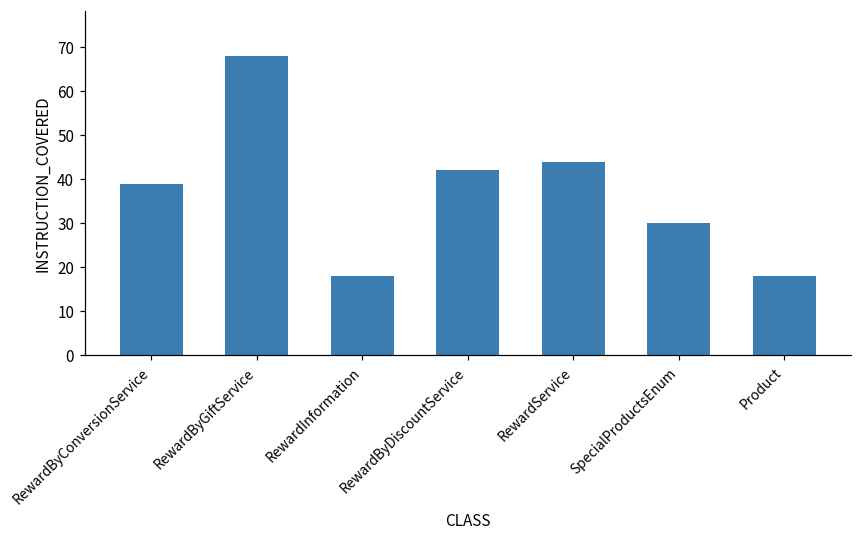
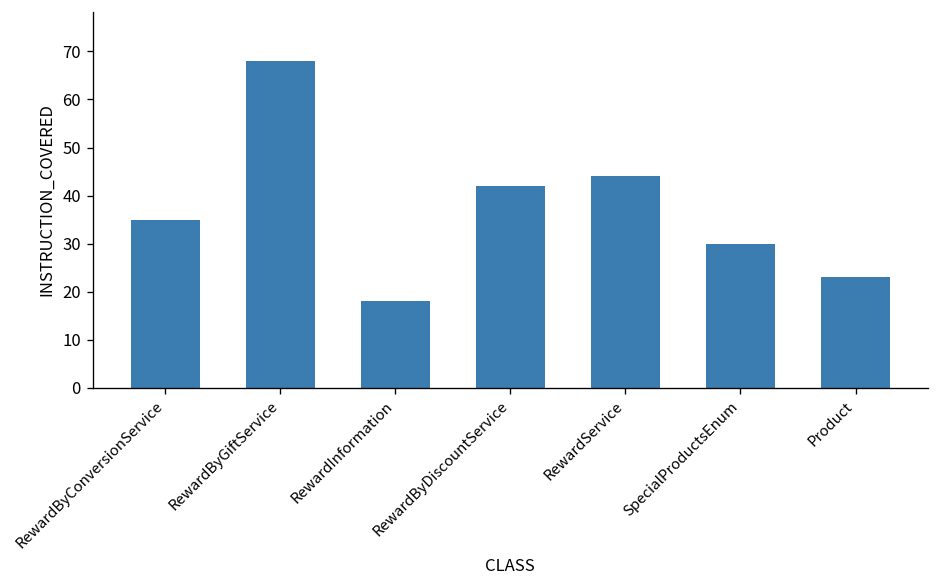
RewardByConversionService: 39 -> 35
Product: 18 -> 23
